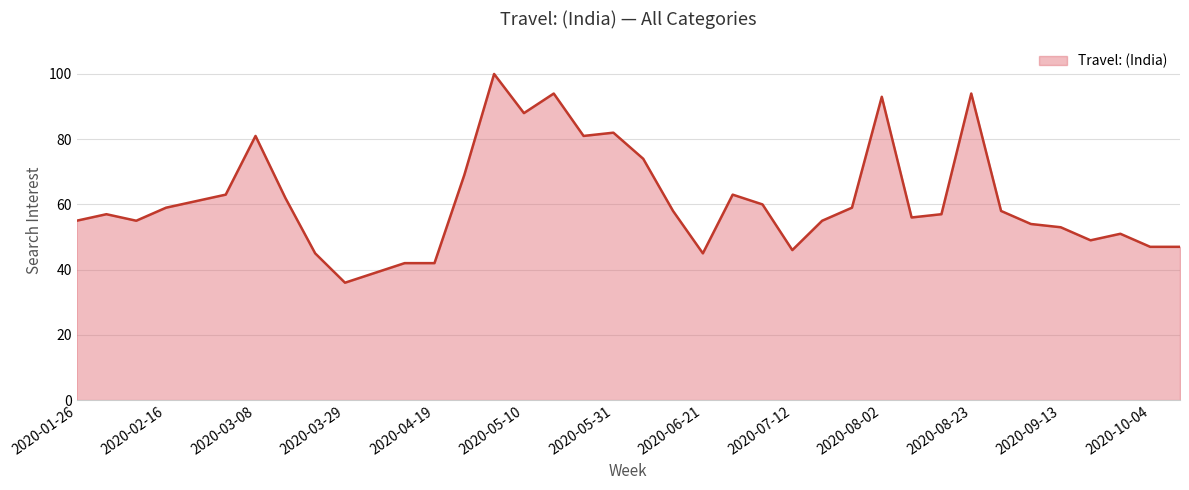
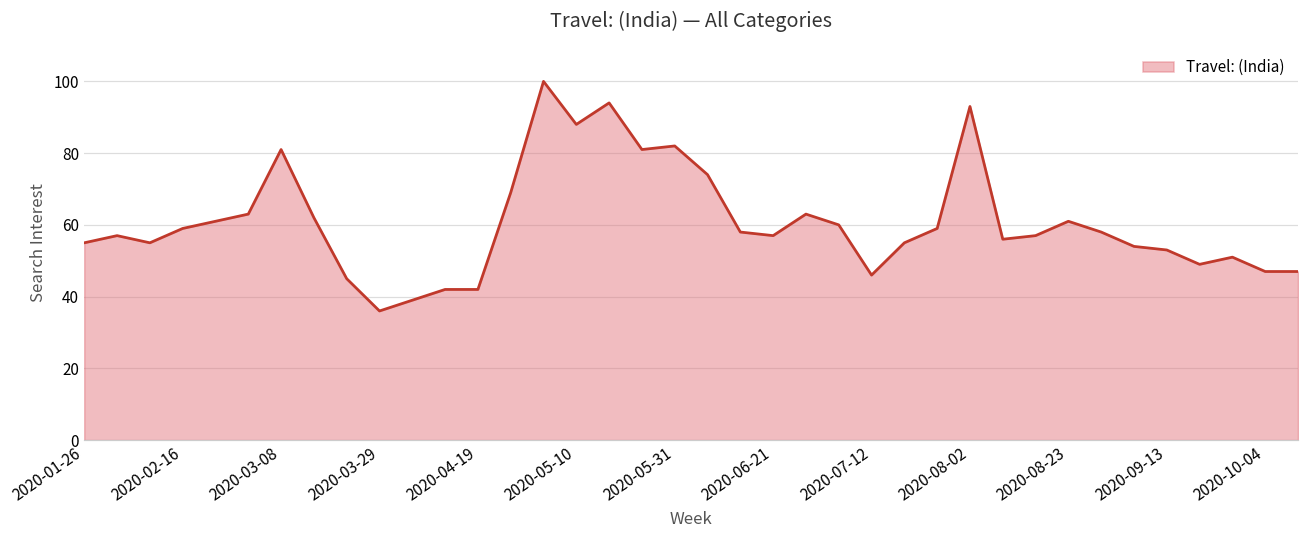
2020-06-21: 45 -> 57
2020-08-23: 94 -> 61
